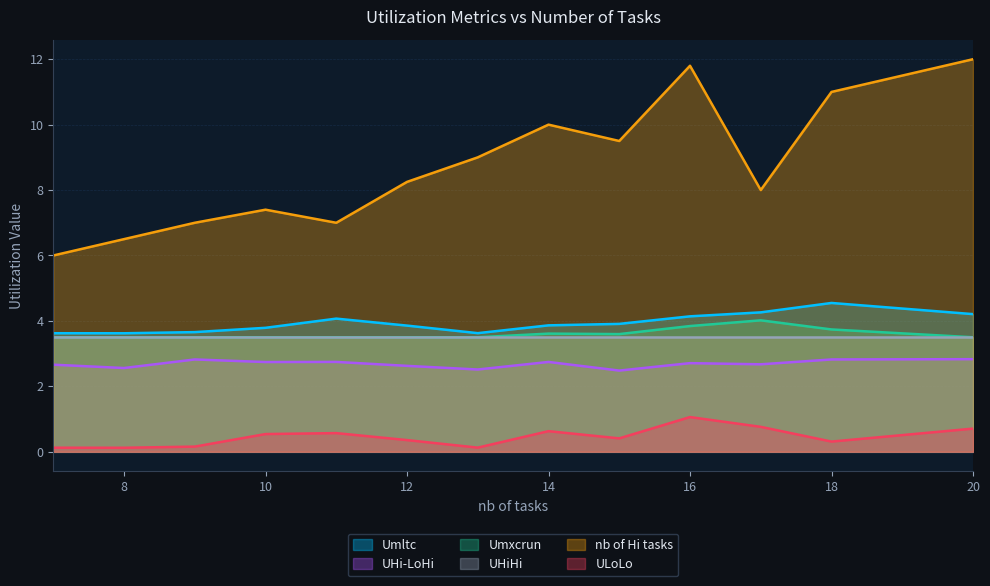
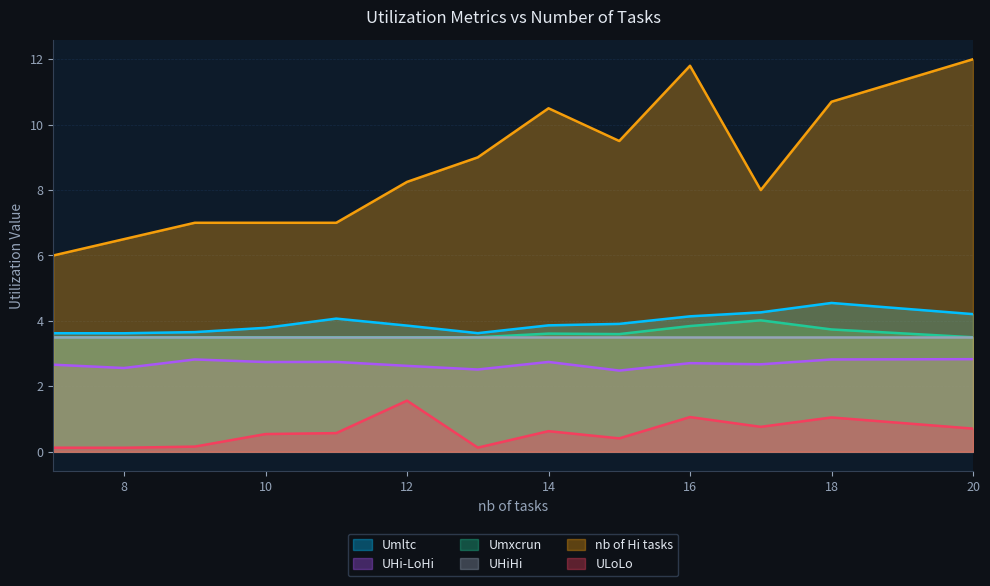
nb of Hi tasks, 10: 7.4 -> 7.0
ULoLo, 12: 0.4 -> 1.6
nb of Hi tasks, 14: 10.0 -> 10.5
nb of Hi tasks, 18: 11.0 -> 10.7
ULoLo, 18: 0.3 -> 1.0
